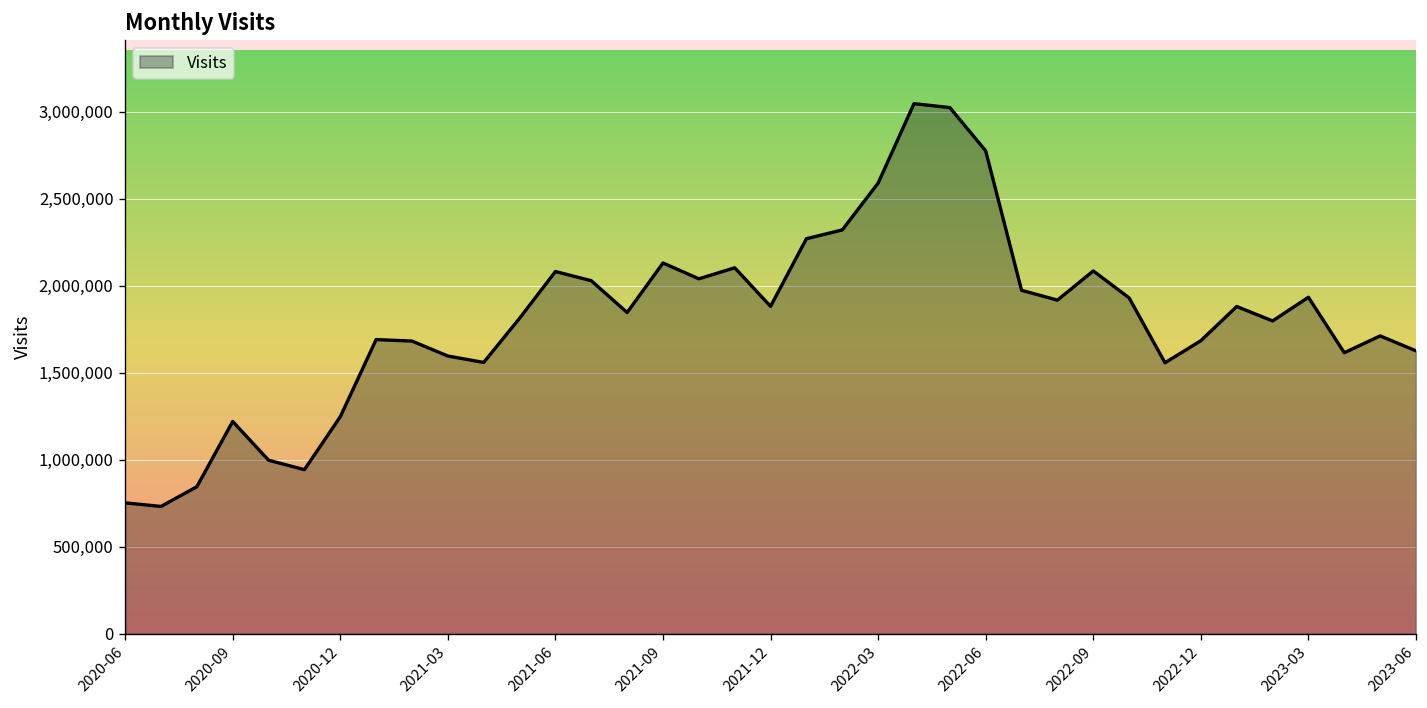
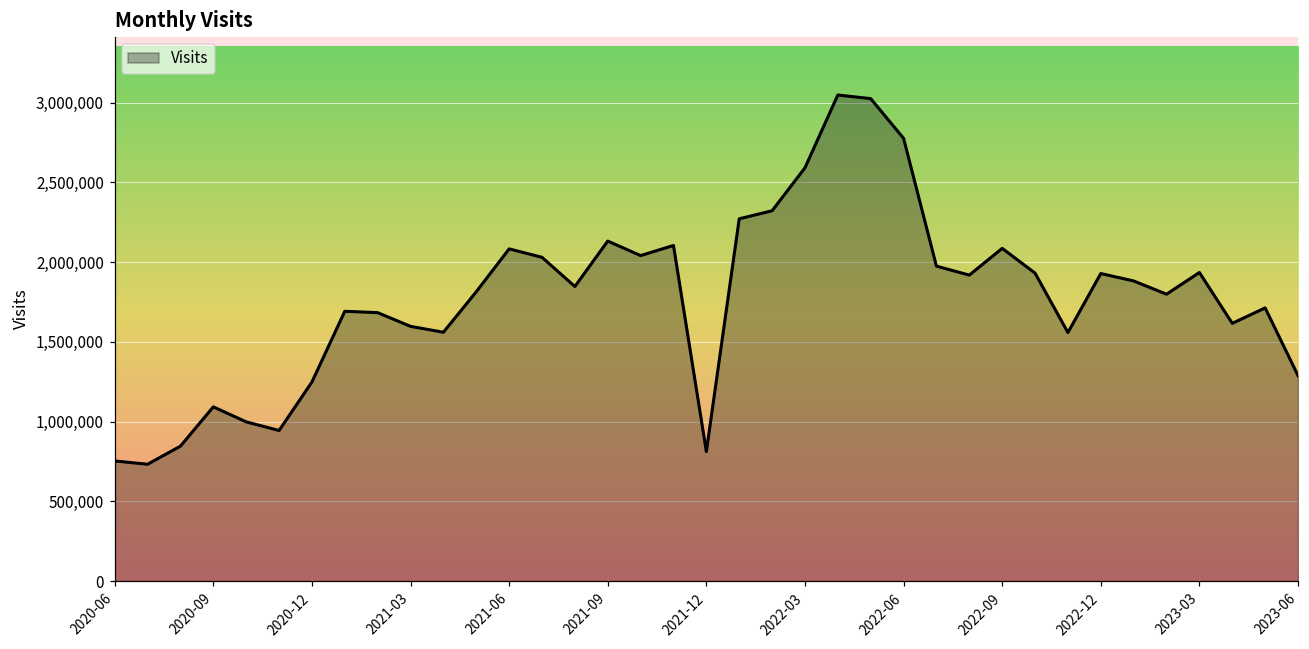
2020-09: 1,220,000 -> 1,090,000
2021-12: 1,880,000 -> 810,000
2022-12: 1,680,000 -> 1,930,000
2023-06: 1,630,000 -> 1,290,000
